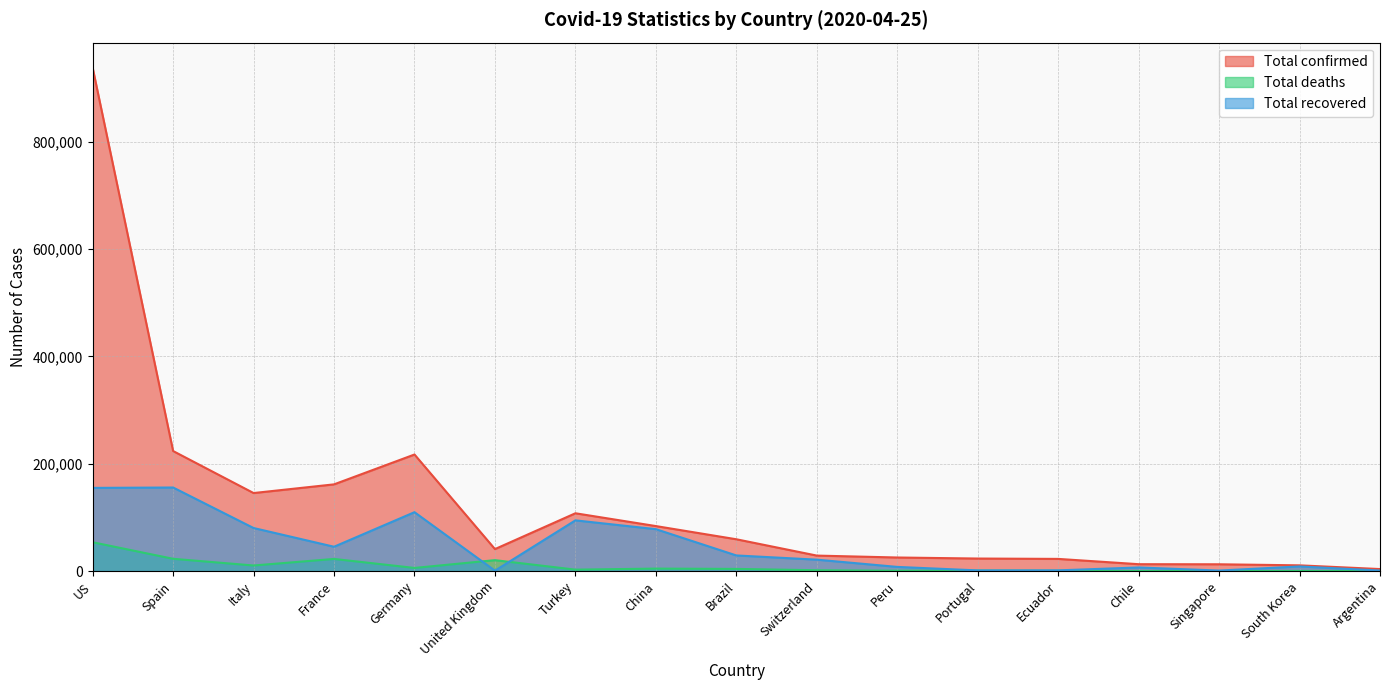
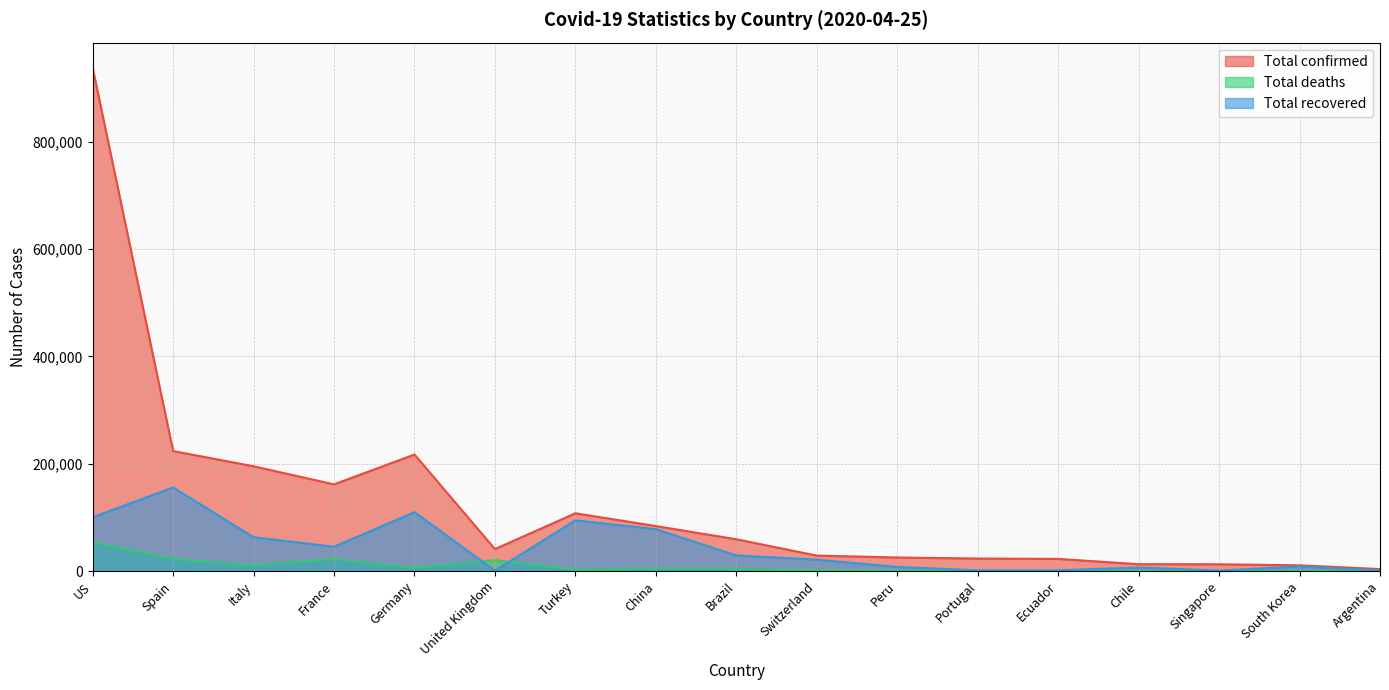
Total recovered, US: 160,000 -> 100,000
Total confirmed, Italy: 150,000 -> 200,000
Total recovered, Italy: 80,000 -> 60,000
